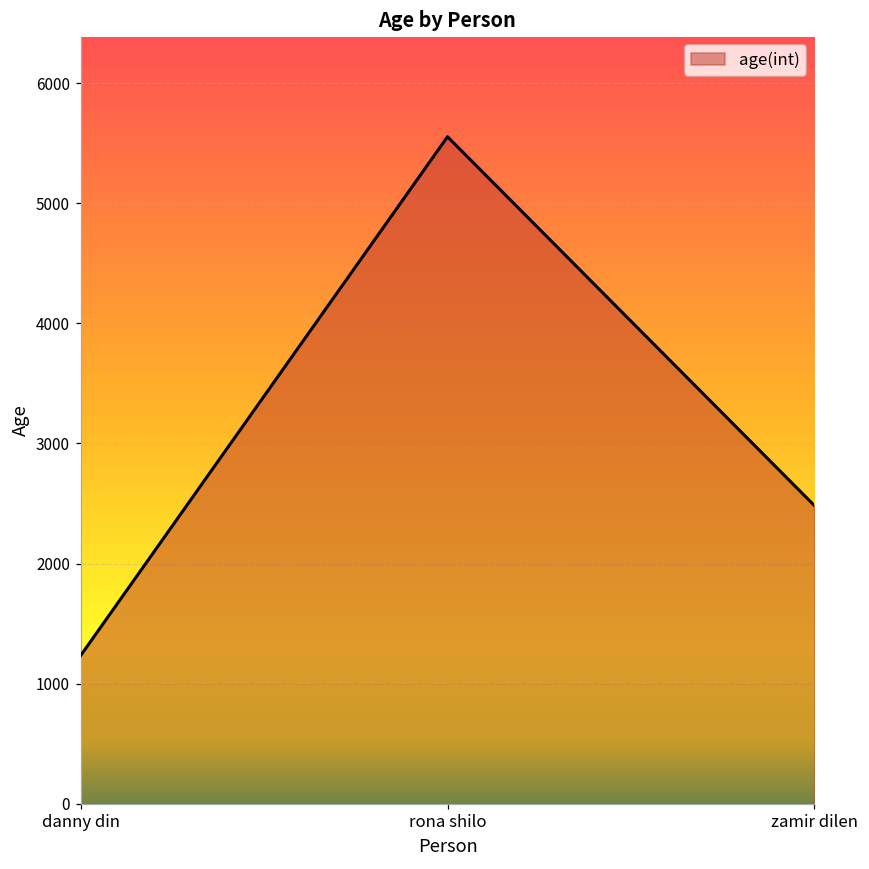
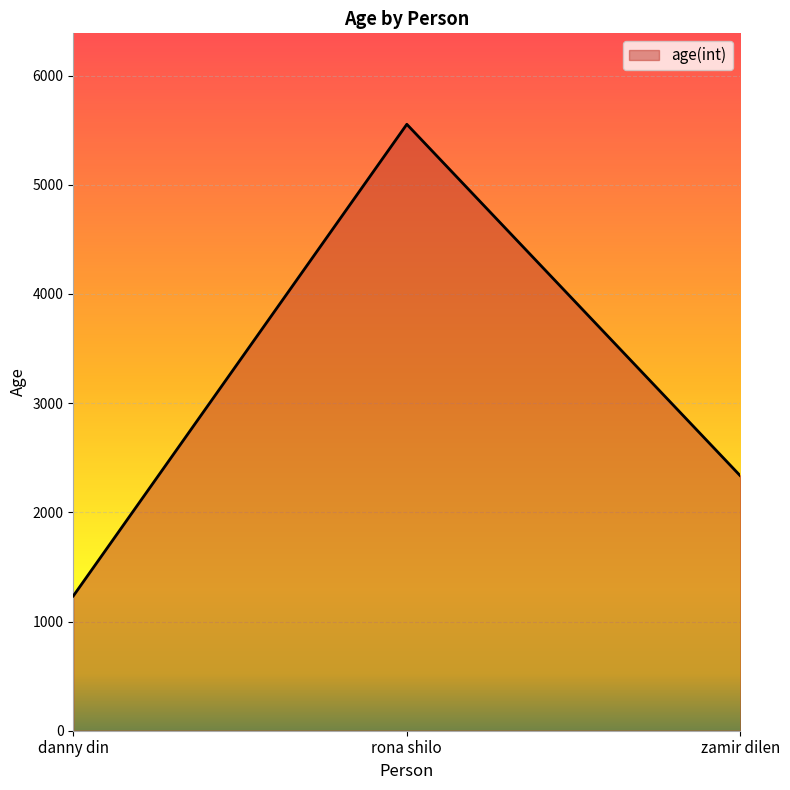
zamir dilen: 2480 -> 2330
